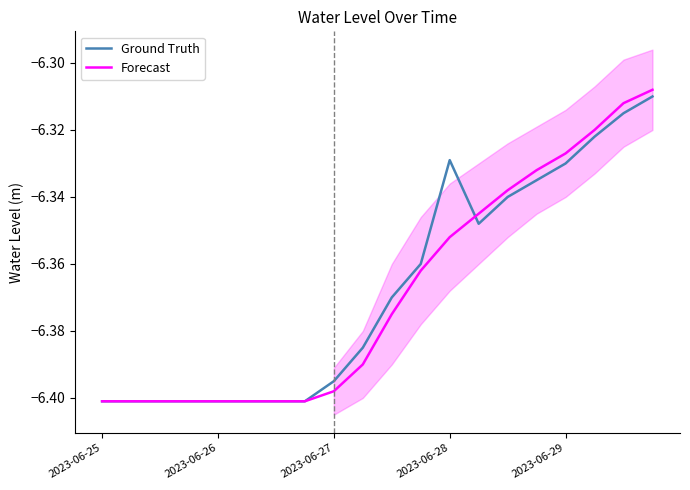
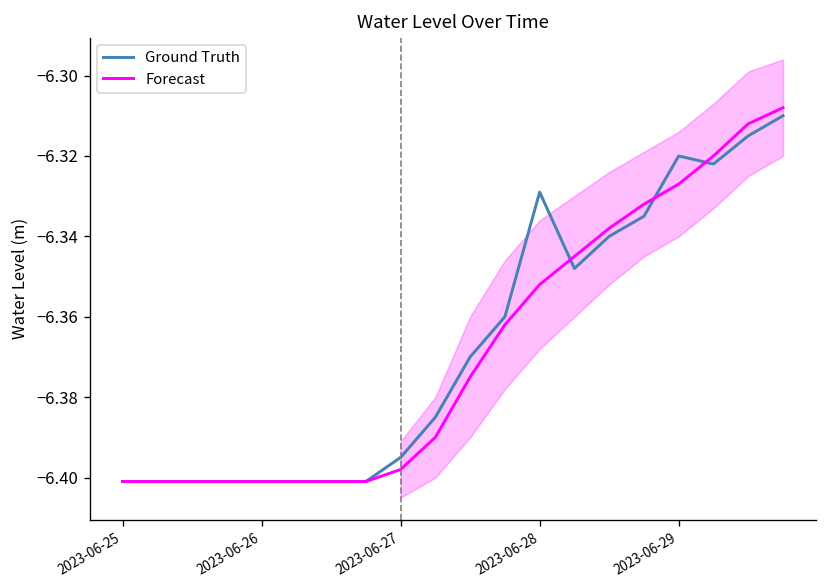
Ground Truth, 2023-06-29: -6.33 -> -6.32
